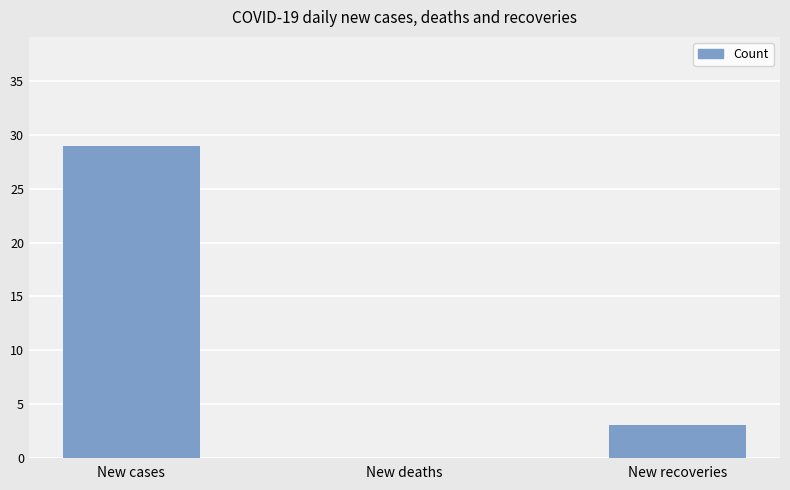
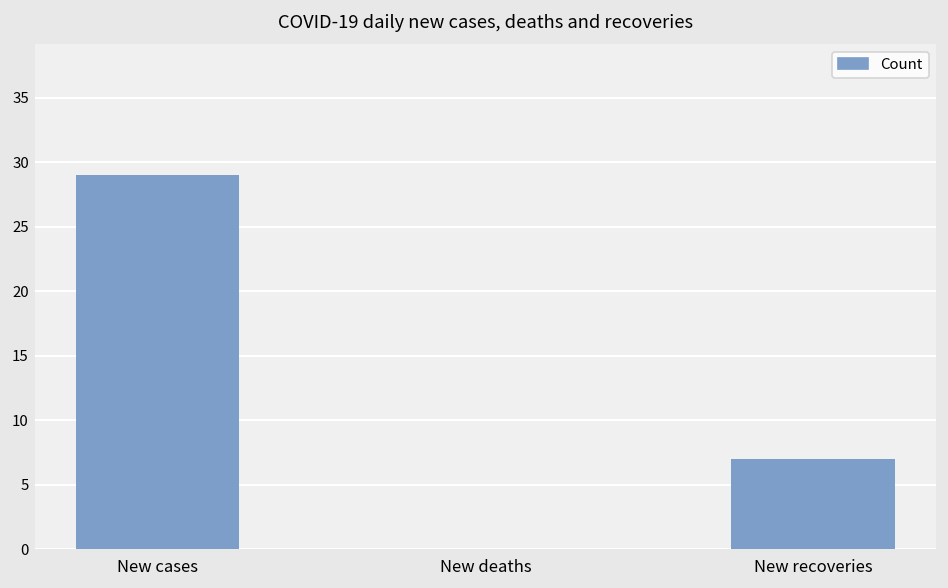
New recoveries: 3 -> 7
